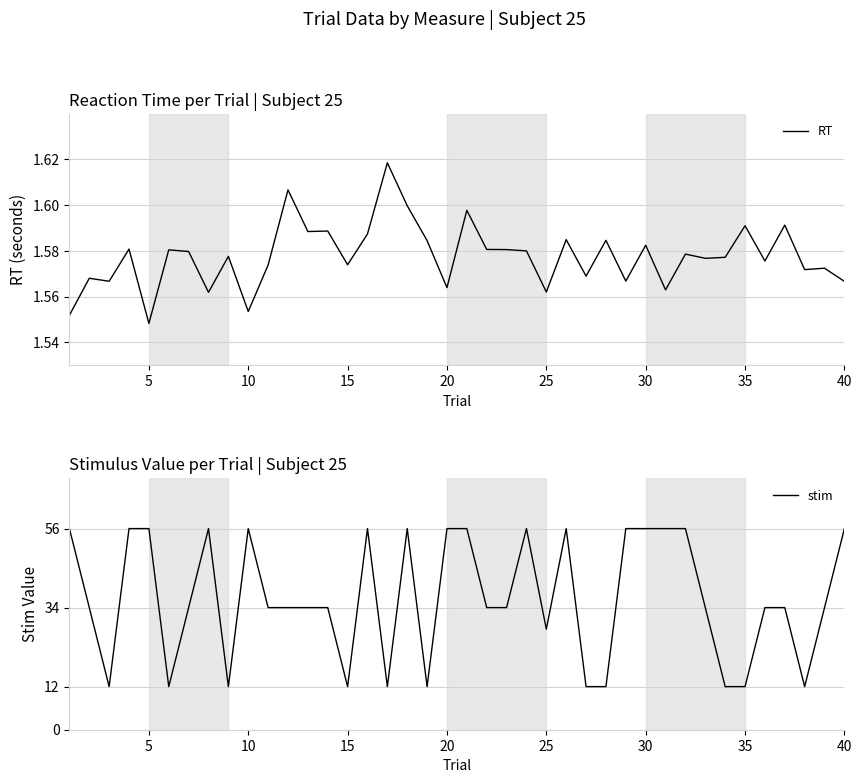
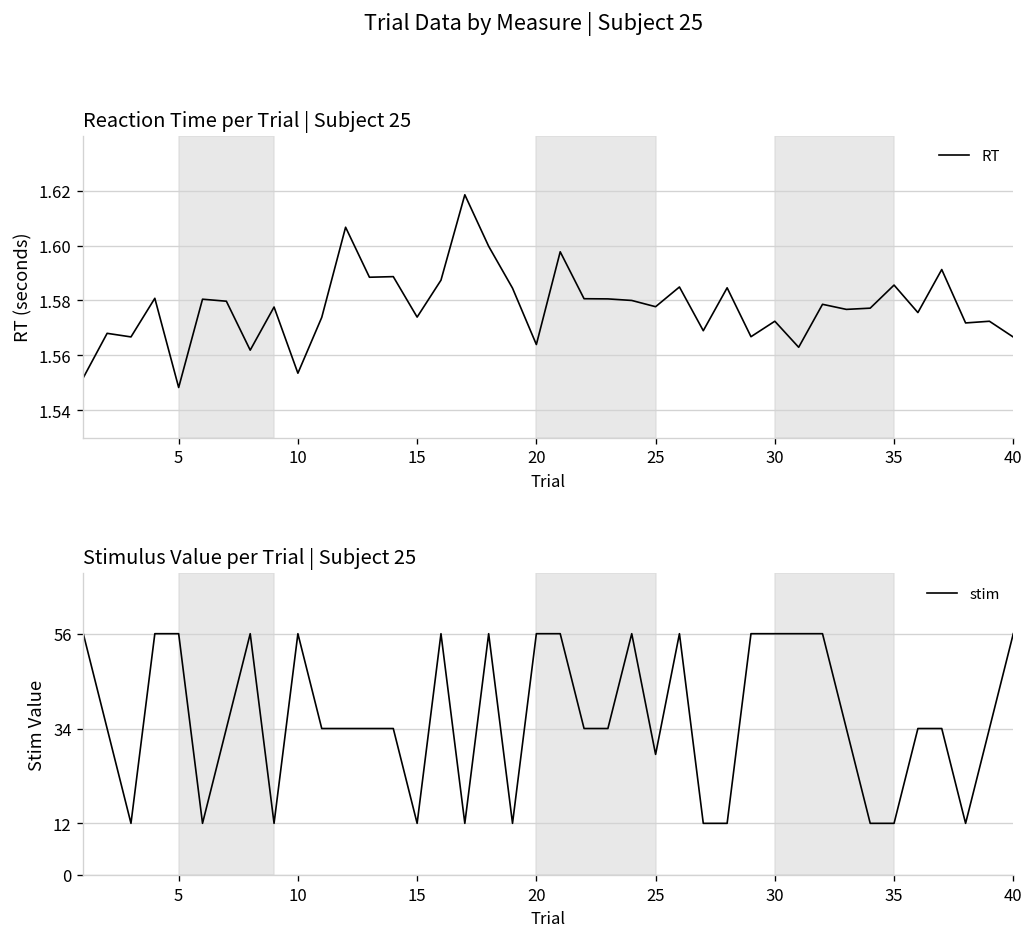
Reaction Time per Trial | Subject 25, 25: 1.562 -> 1.578
Reaction Time per Trial | Subject 25, 30: 1.582 -> 1.572
Reaction Time per Trial | Subject 25, 35: 1.591 -> 1.586
